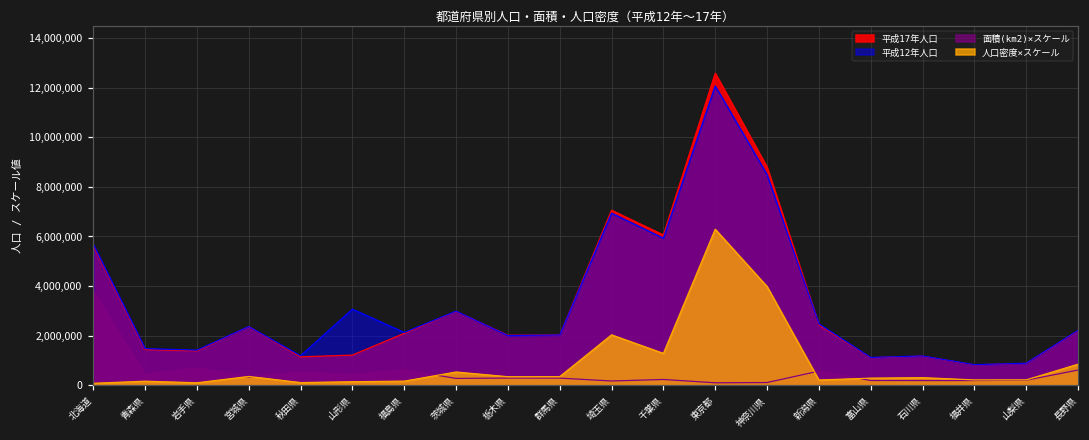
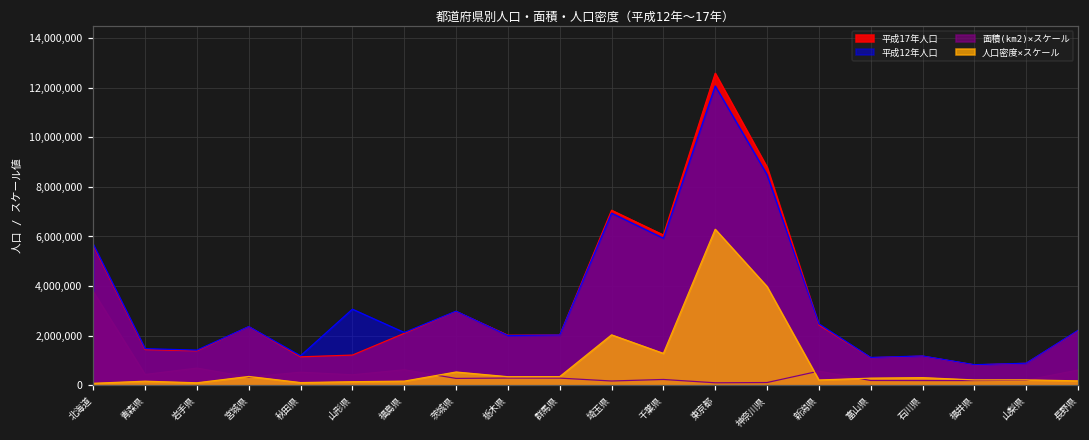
人口密度×スケール, 長野県: 800,000 -> 200,000
